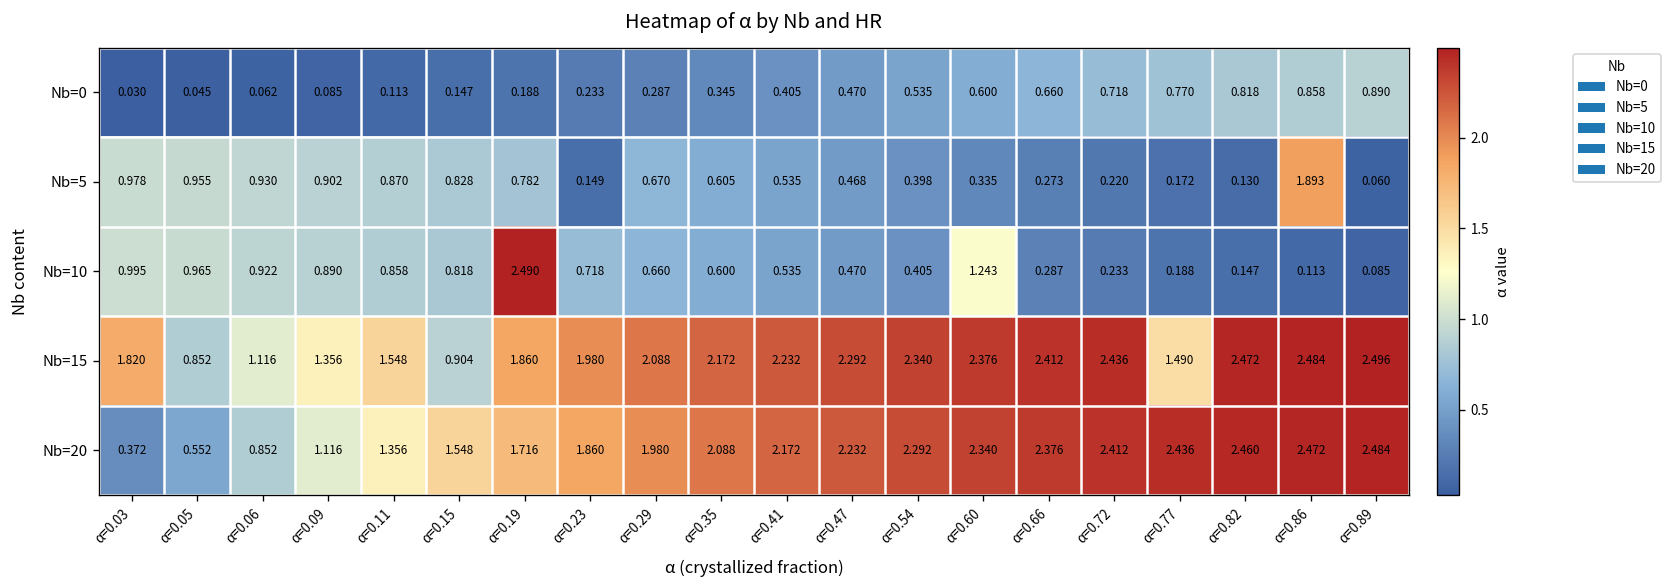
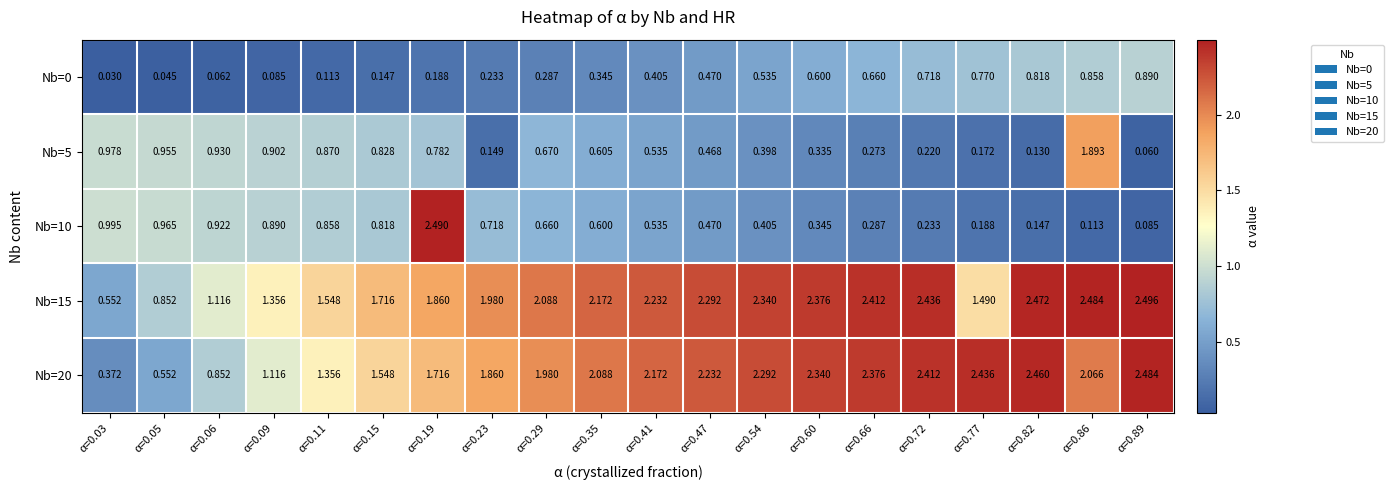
Nb=10, α=0.60: 1.243 -> 0.345
Nb=15, α=0.03: 1.820 -> 0.552
Nb=15, α=0.15: 0.904 -> 1.716
Nb=20, α=0.86: 2.472 -> 2.066
